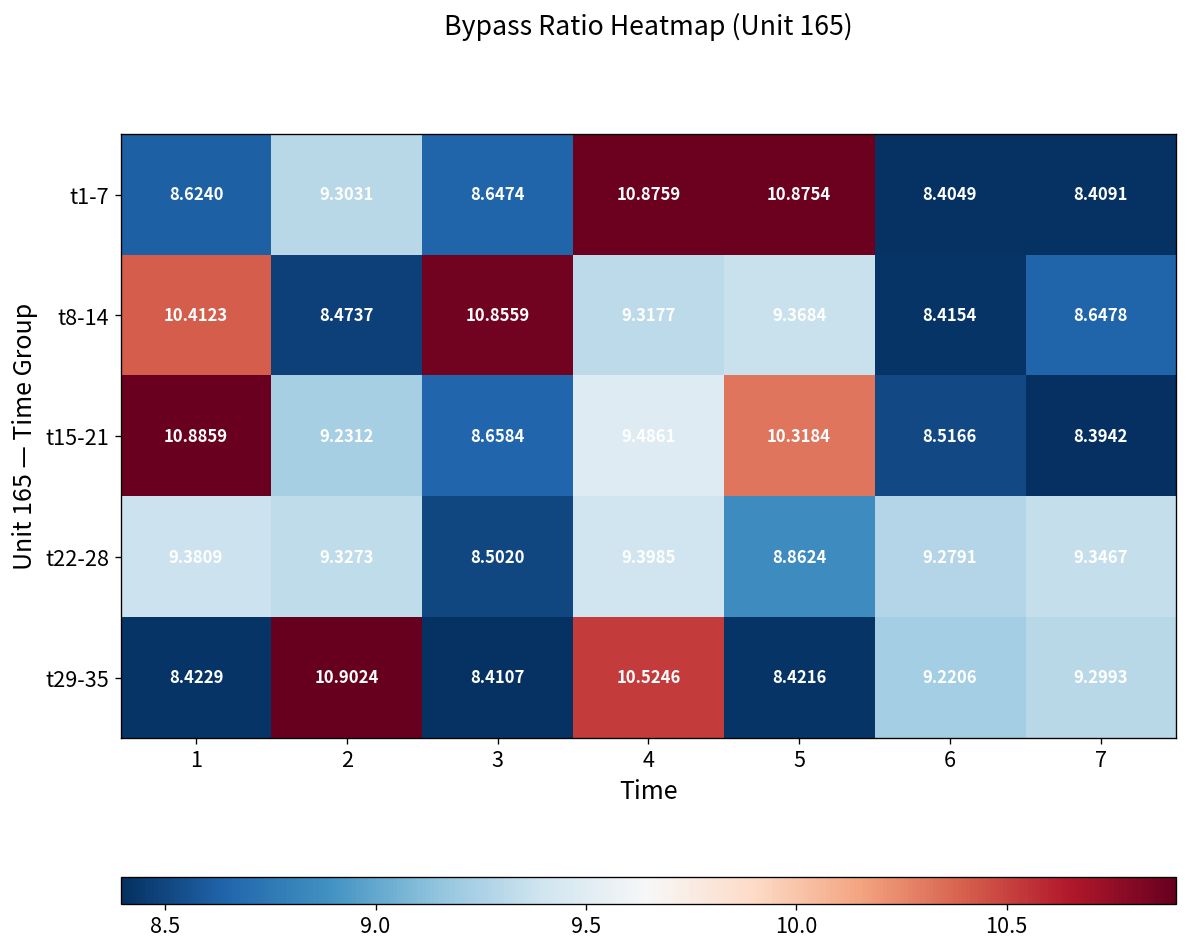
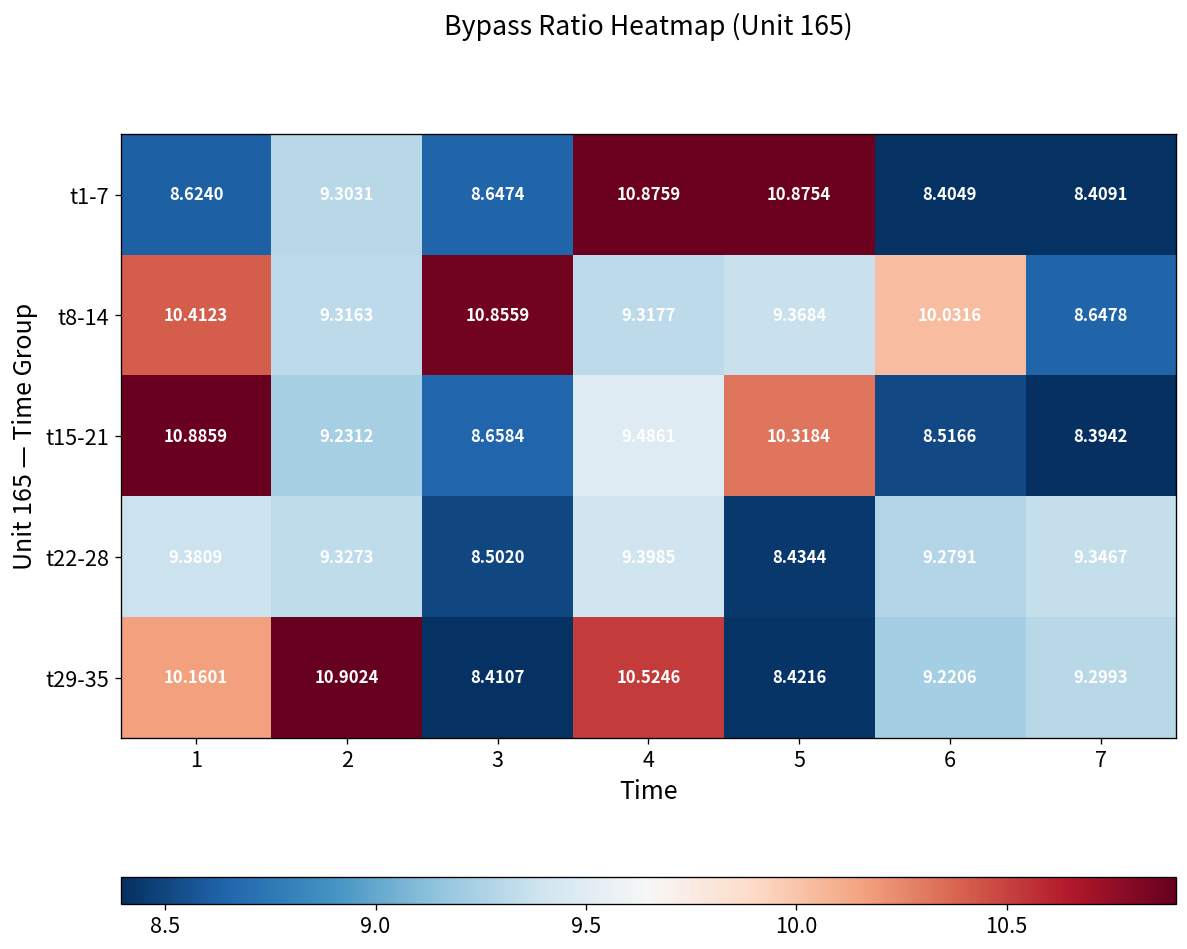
t8-14, 2: 8.4737 -> 9.3163
t8-14, 6: 8.4154 -> 10.0316
t22-28, 5: 8.8624 -> 8.4344
t29-35, 1: 8.4229 -> 10.1601
